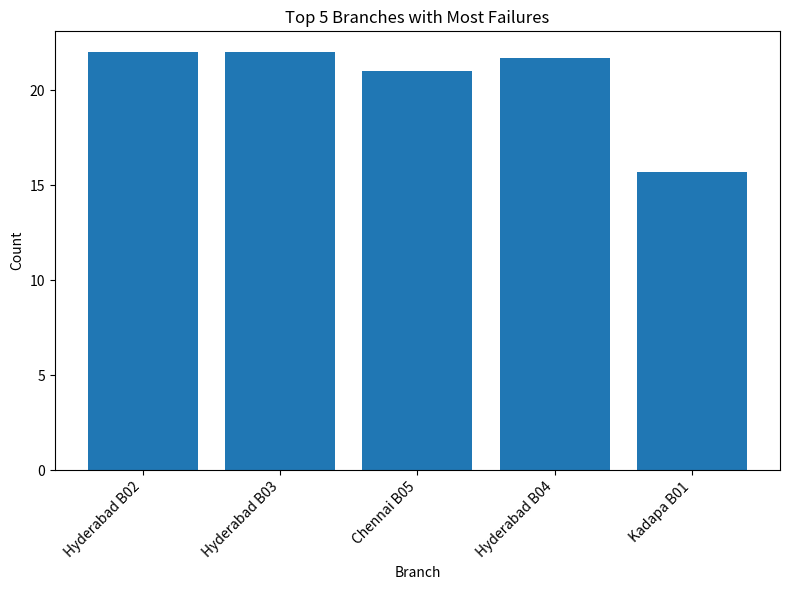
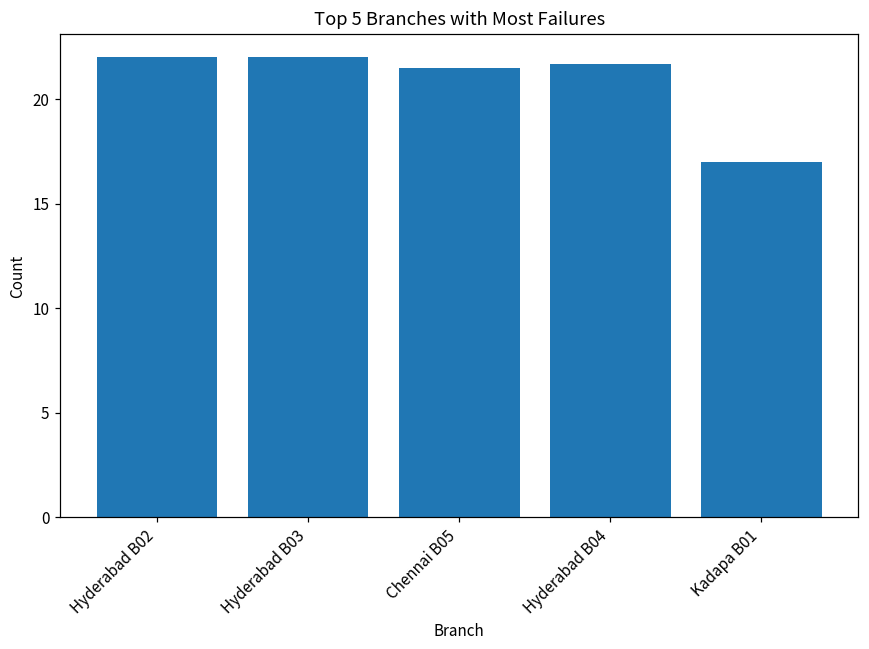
Chennai B05: 21.0 -> 21.5
Kadapa B01: 15.7 -> 17.0
